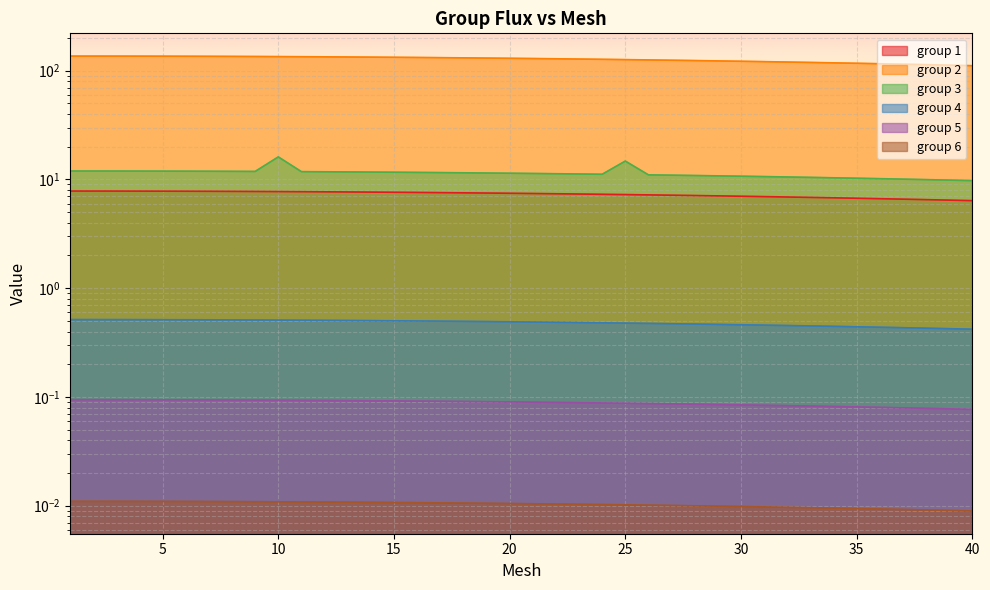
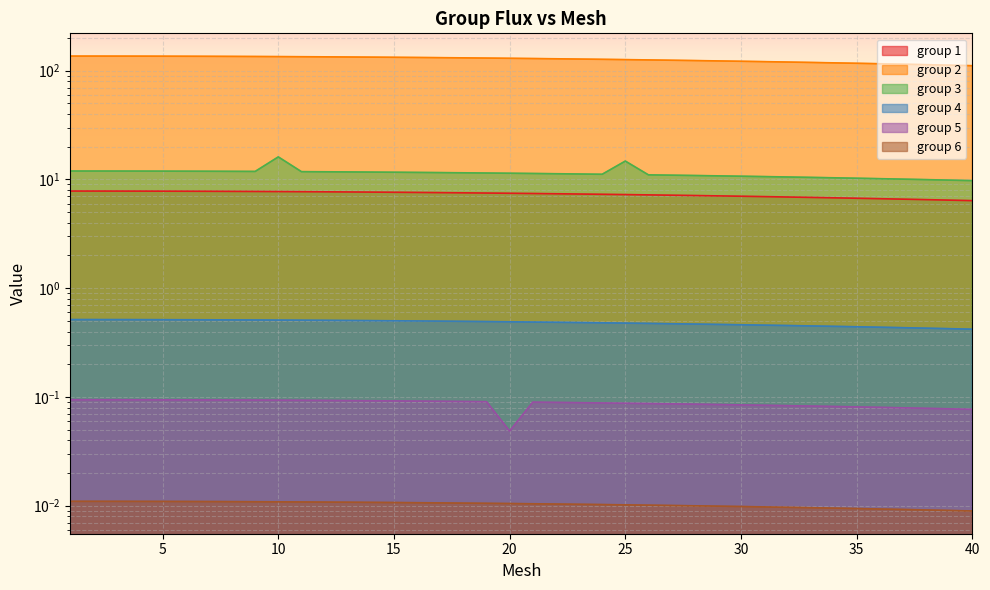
group 5, 20: 0.09 -> 0.05
